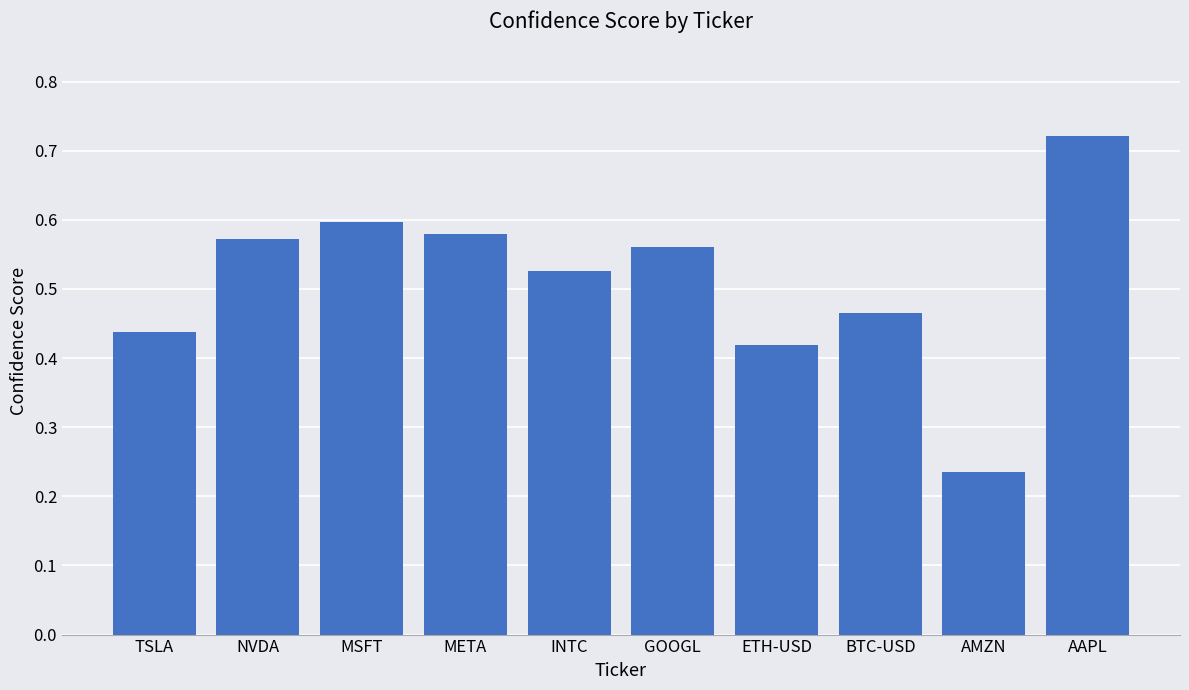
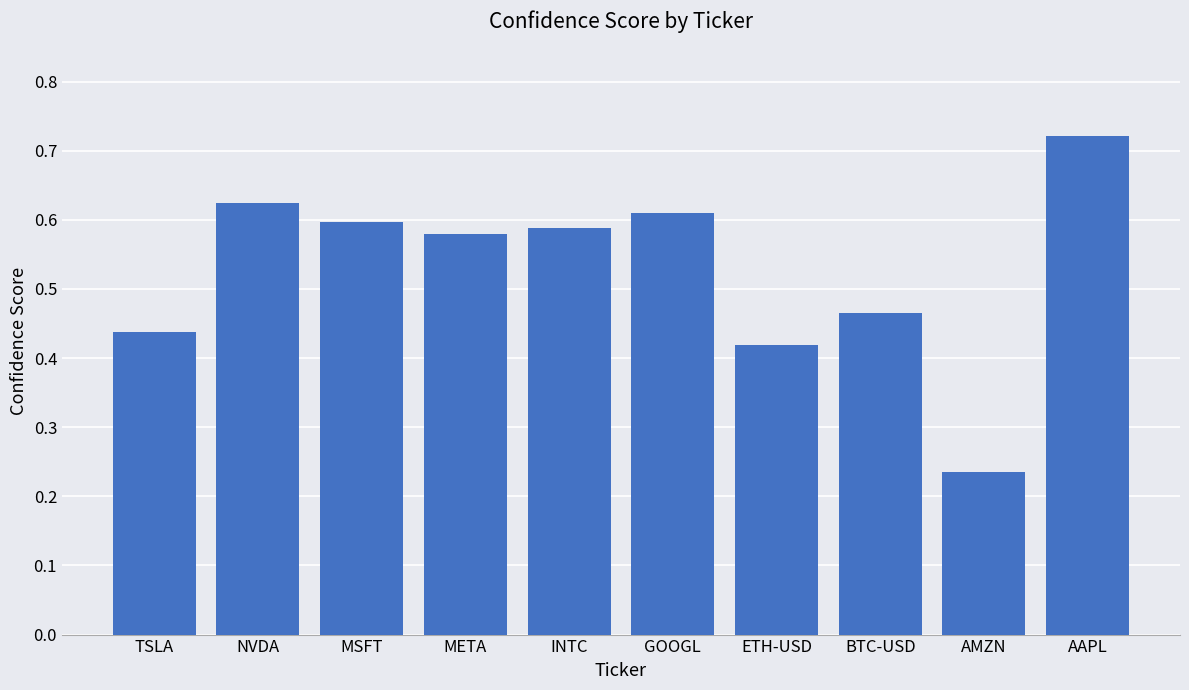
NVDA: 0.57 -> 0.62
INTC: 0.53 -> 0.59
GOOGL: 0.56 -> 0.61
